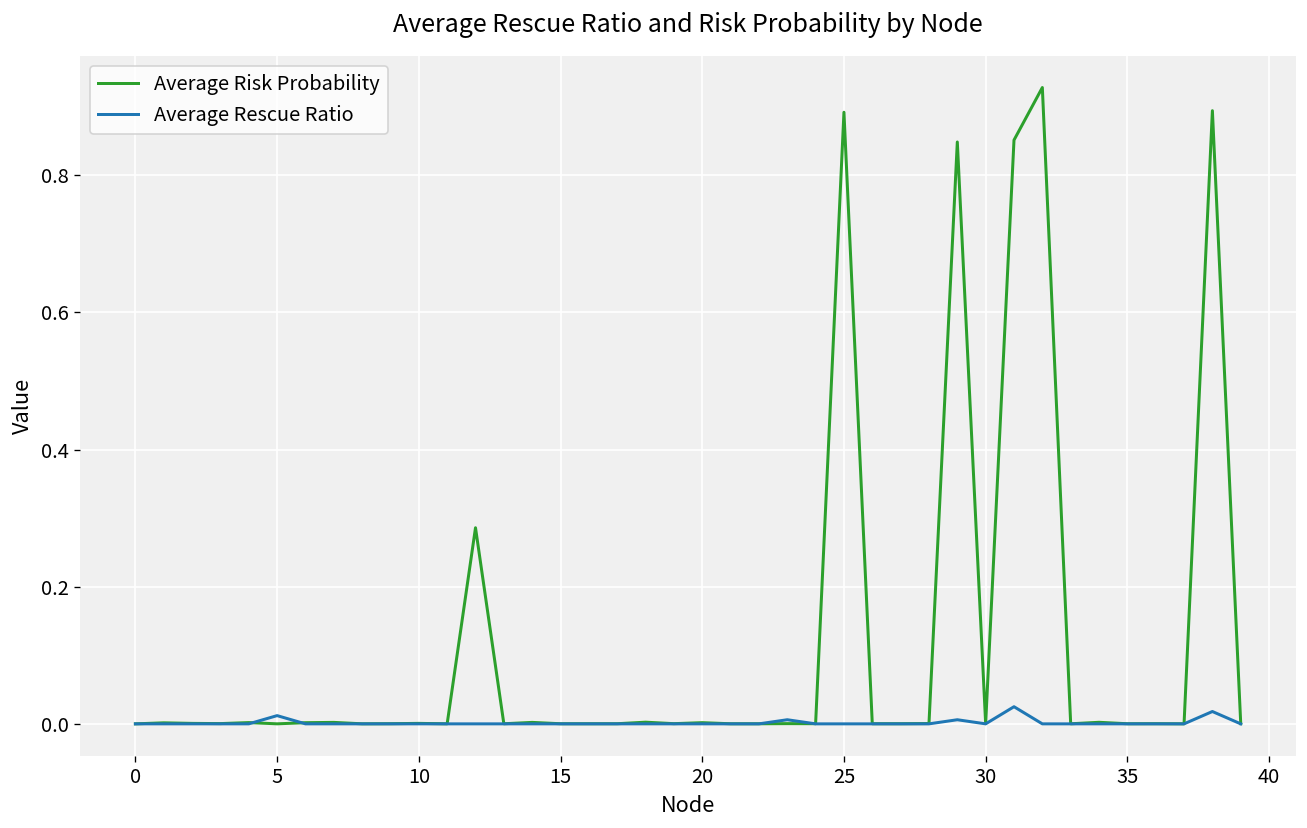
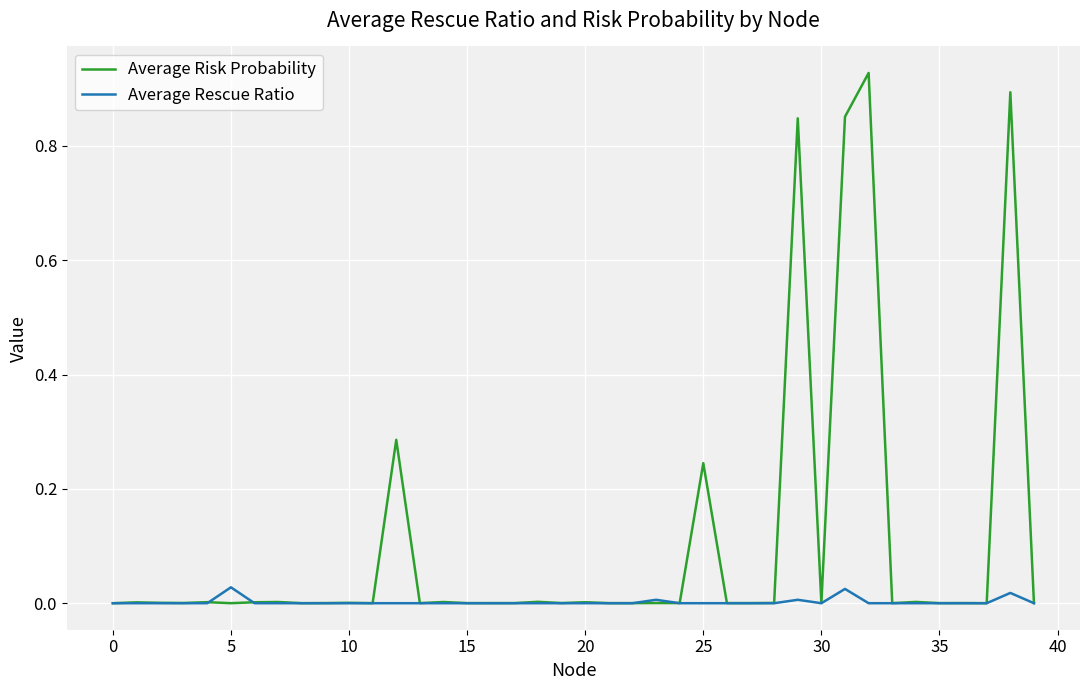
Average Rescue Ratio, 5: 0.01 -> 0.03
Average Risk Probability, 25: 0.89 -> 0.25
